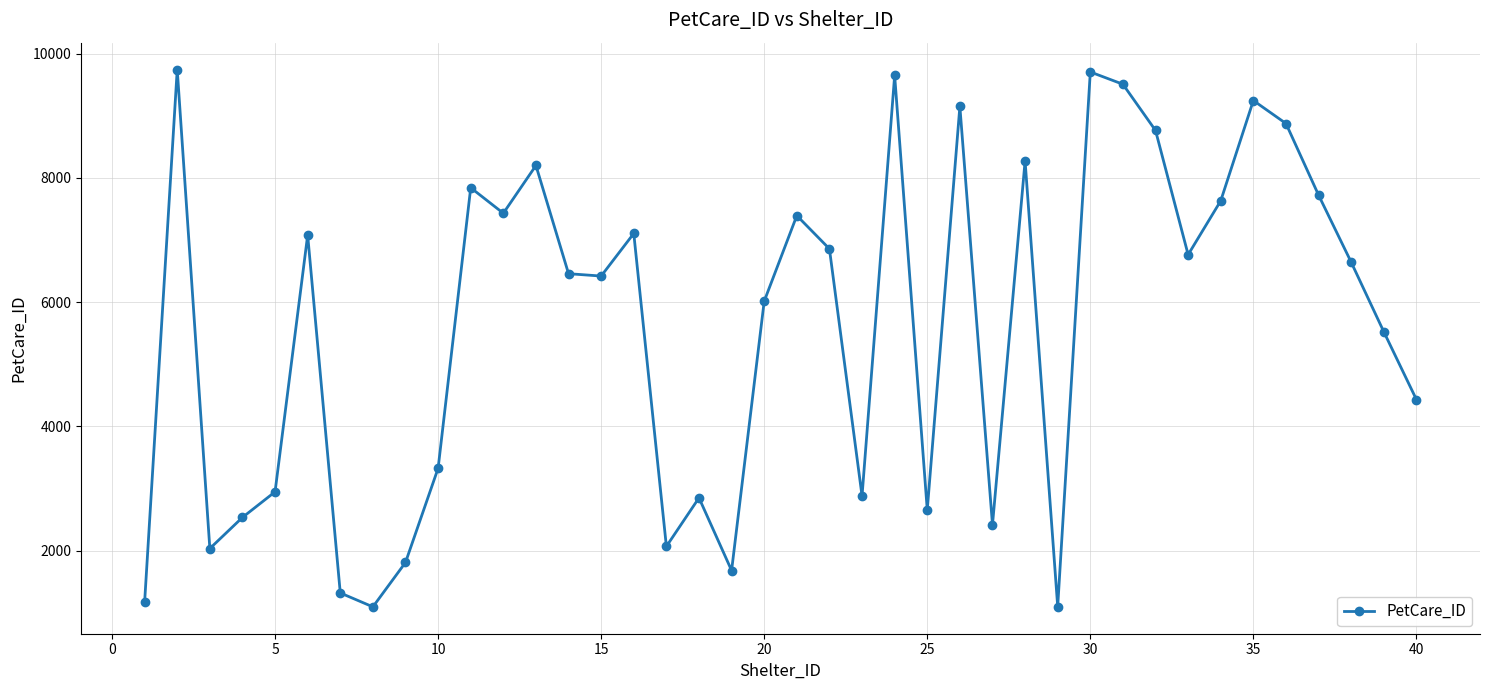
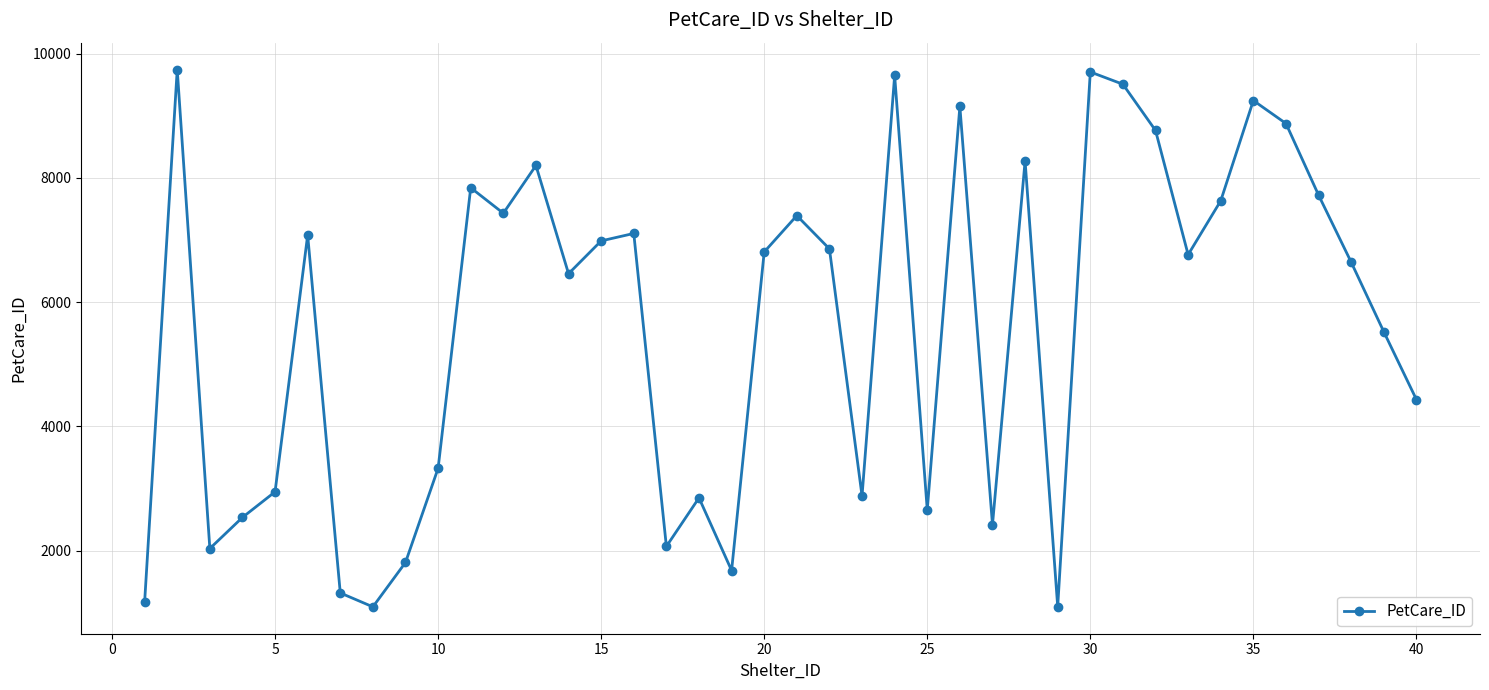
15: 6400 -> 7000
20: 6000 -> 6800
